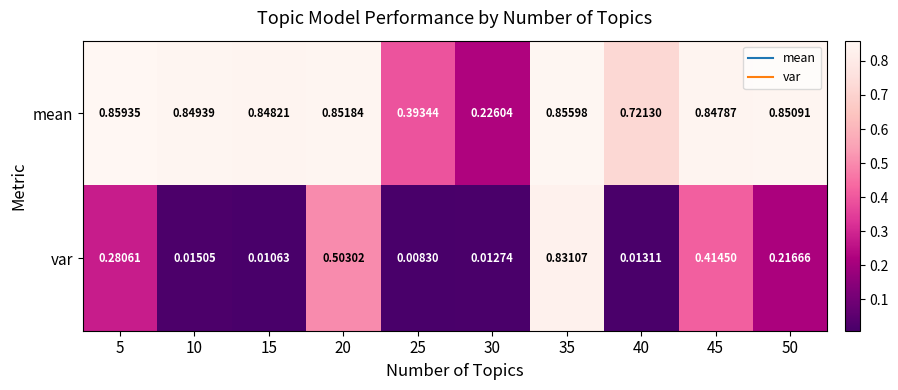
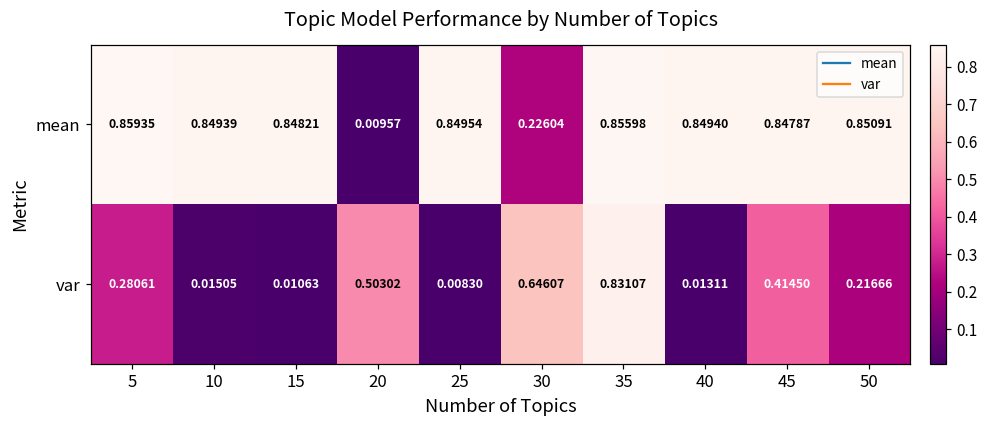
mean, 20: 0.85184 -> 0.00957
mean, 25: 0.39344 -> 0.84954
mean, 40: 0.72130 -> 0.84940
var, 30: 0.01274 -> 0.64607
